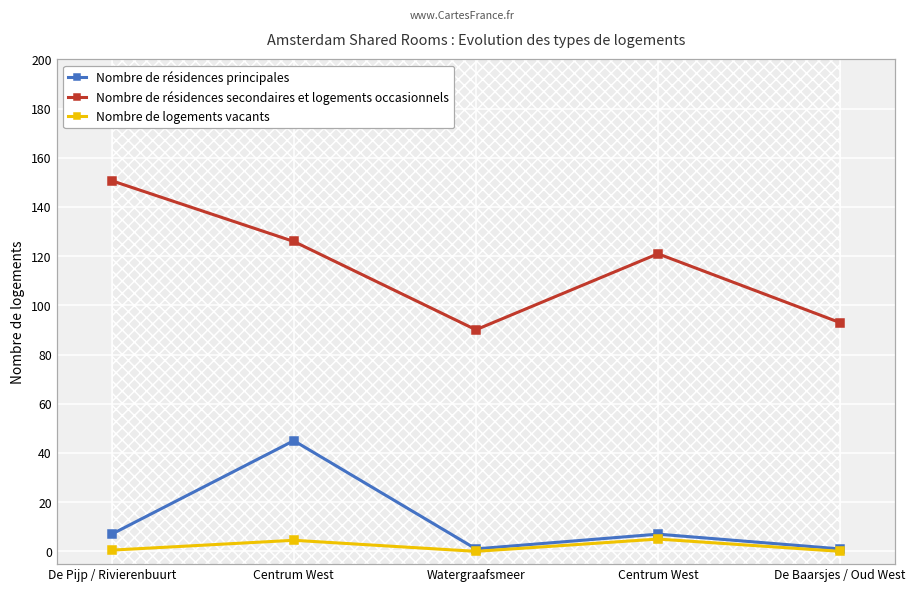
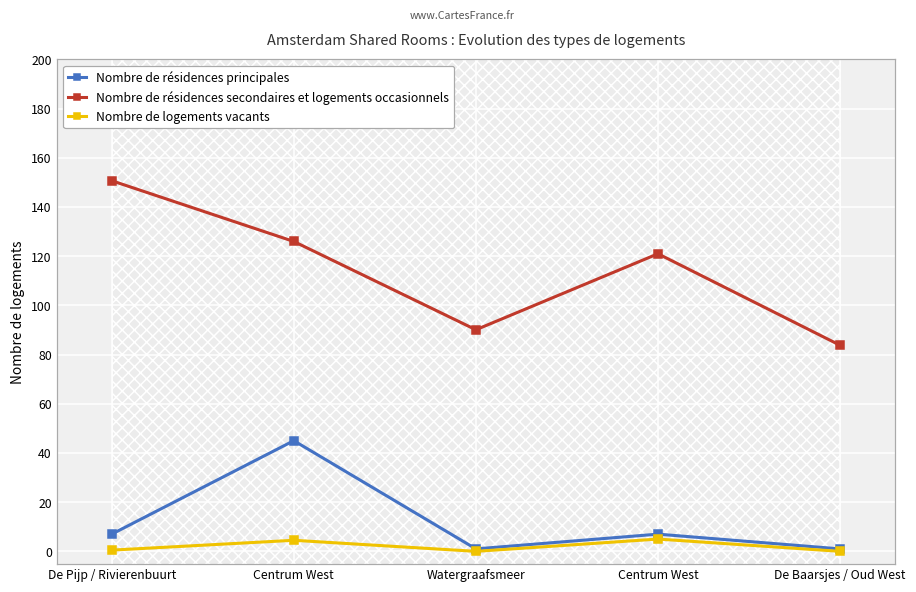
Nombre de résidences secondaires et logements occasionnels, De Baarsjes / Oud West: 93 -> 84
